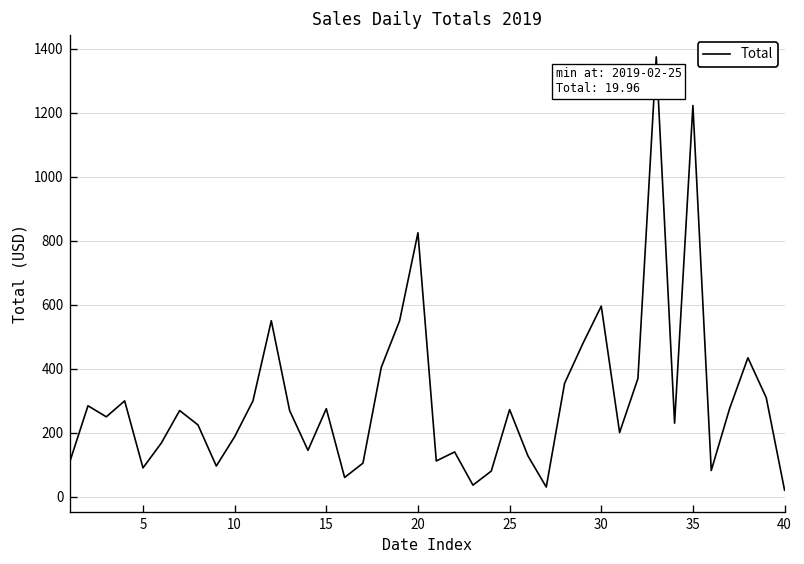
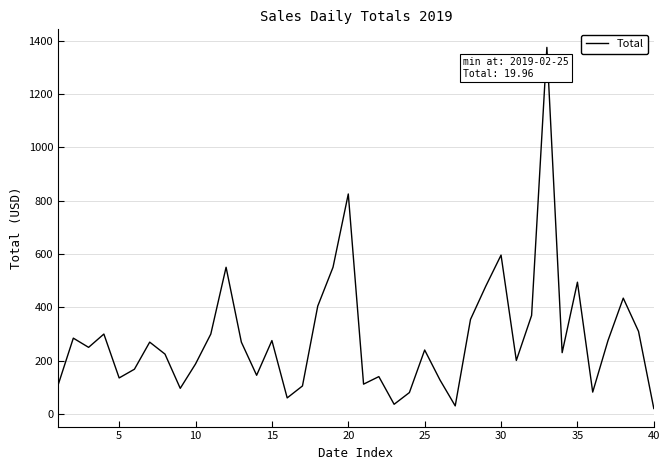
5: 90 -> 130
25: 270 -> 240
35: 1220 -> 490
